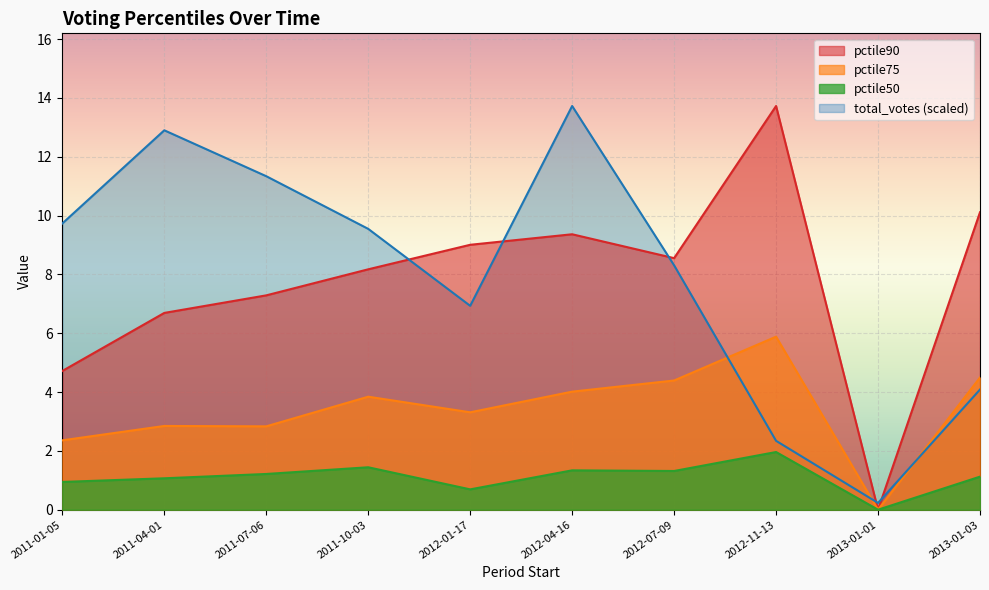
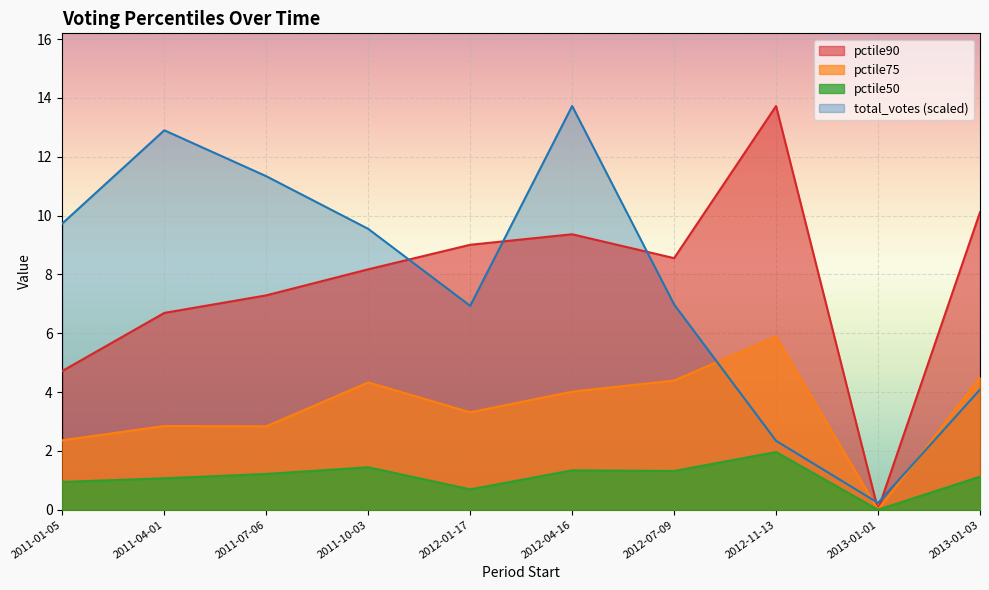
pctile75, 2011-10-03: 3.8 -> 4.3
total_votes (scaled), 2012-07-09: 8.3 -> 7.0
